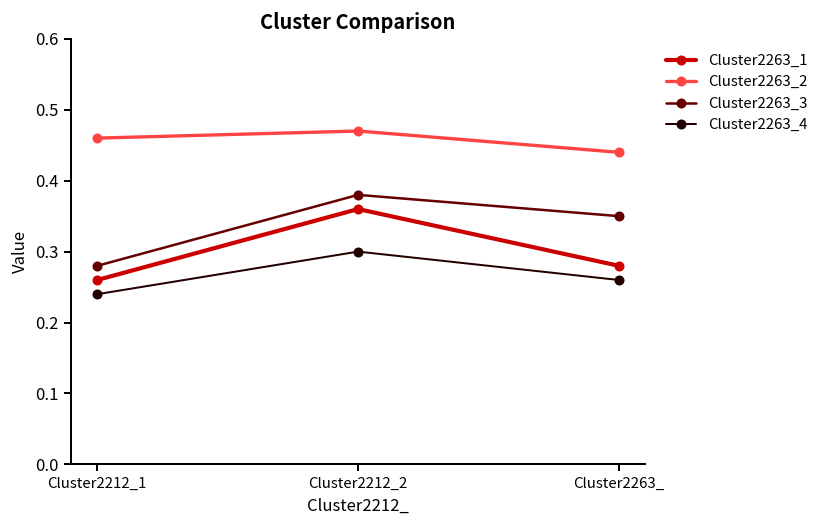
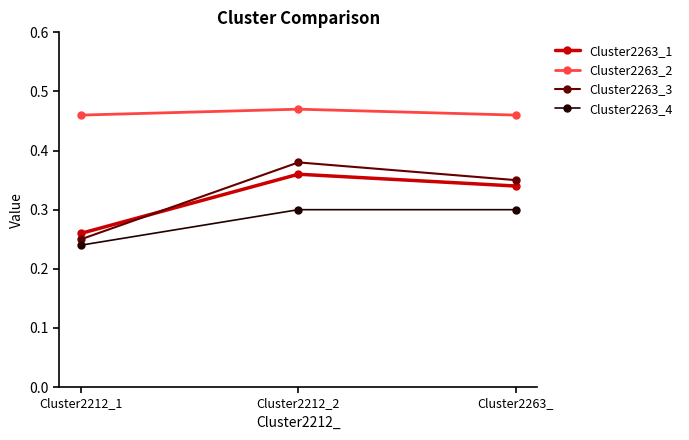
Cluster2263_3, Cluster2212_1: 0.28 -> 0.25
Cluster2263_1, Cluster2263_: 0.28 -> 0.34
Cluster2263_2, Cluster2263_: 0.44 -> 0.46
Cluster2263_4, Cluster2263_: 0.26 -> 0.30
